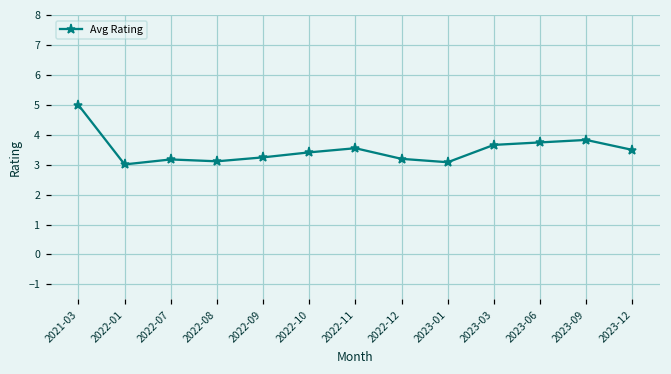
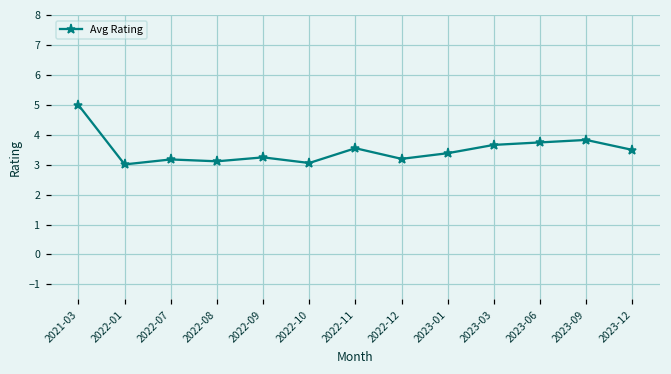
2022-10: 3.4 -> 3.1
2023-01: 3.1 -> 3.4
